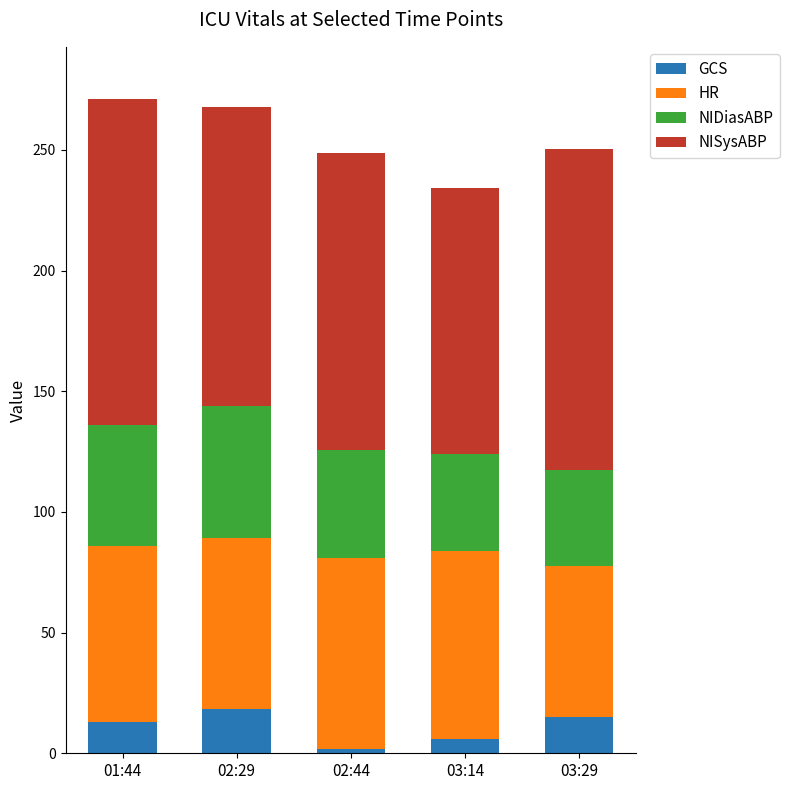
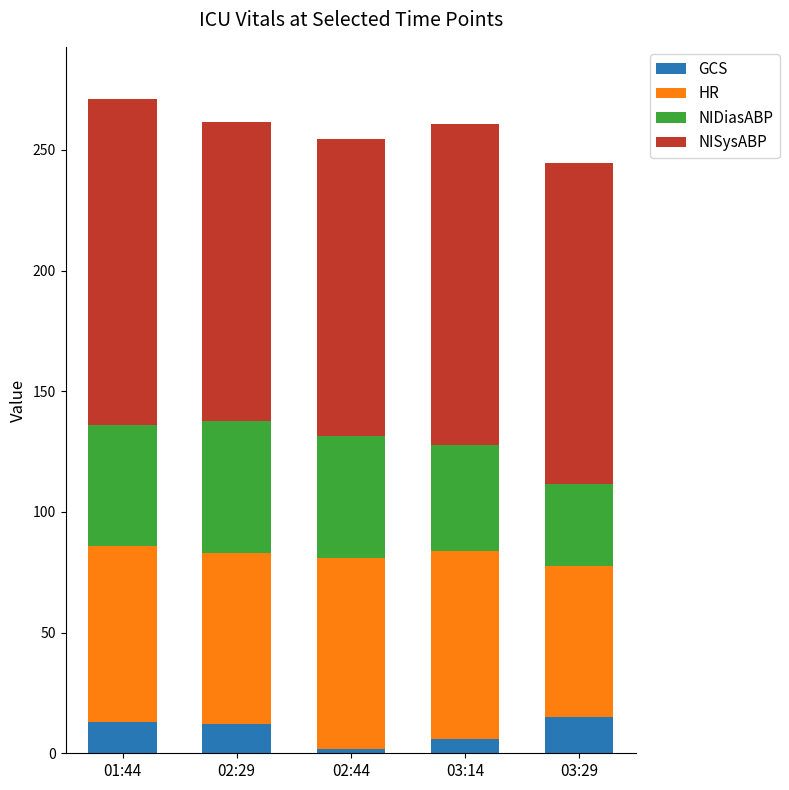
GCS, 02:29: 18 -> 12
NIDiasABP, 02:44: 45 -> 51
NIDiasABP, 03:14: 40 -> 44
NISysABP, 03:14: 110 -> 133
NIDiasABP, 03:29: 40 -> 34
